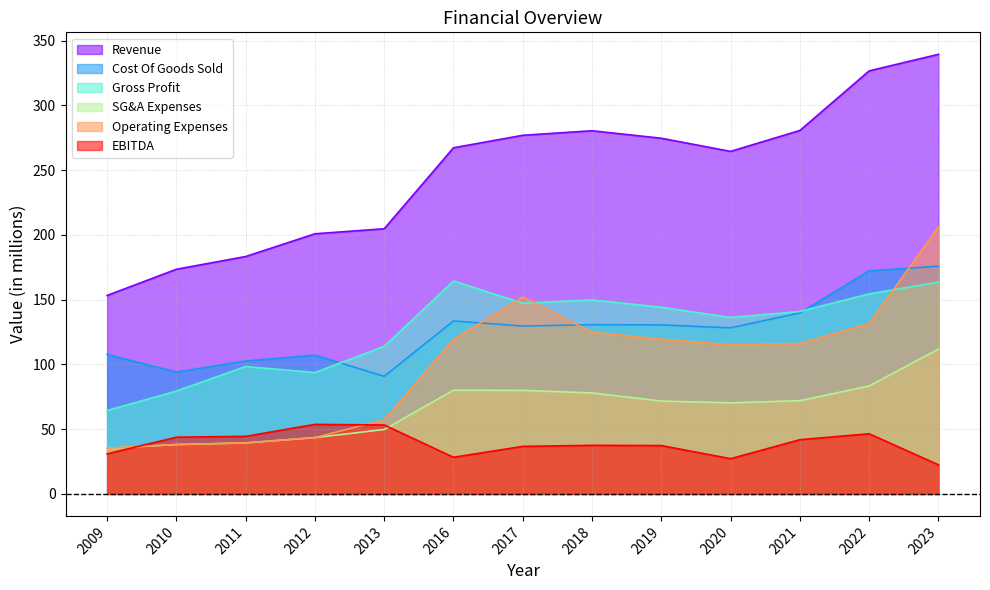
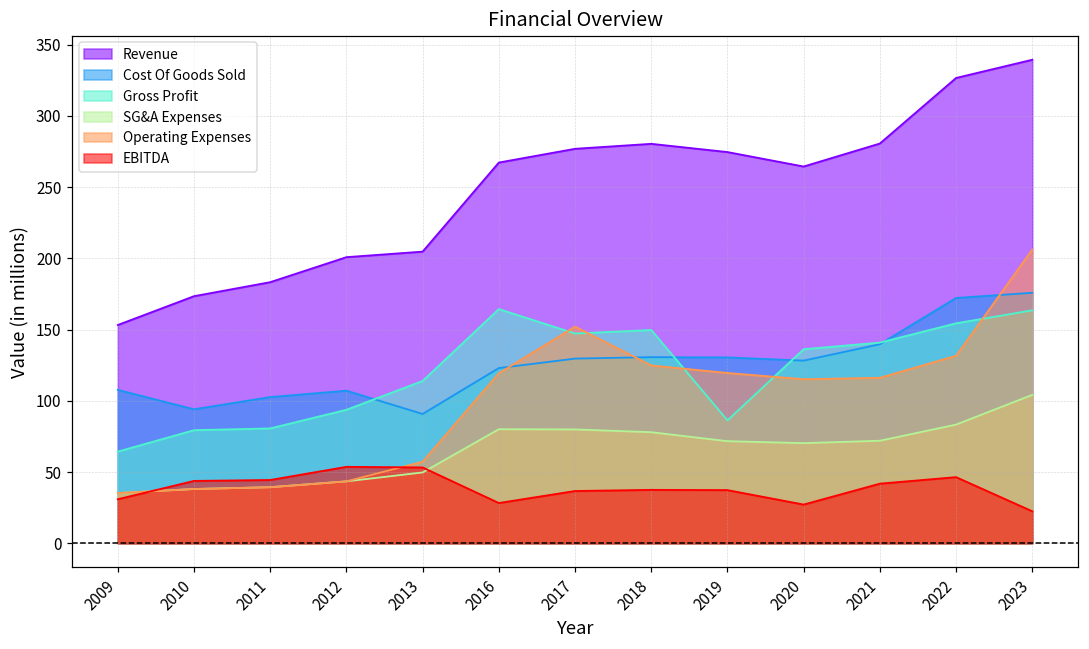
Gross Profit, 2011: 98 -> 81
Cost Of Goods Sold, 2016: 134 -> 123
Gross Profit, 2019: 144 -> 86
SG&A Expenses, 2023: 112 -> 104
